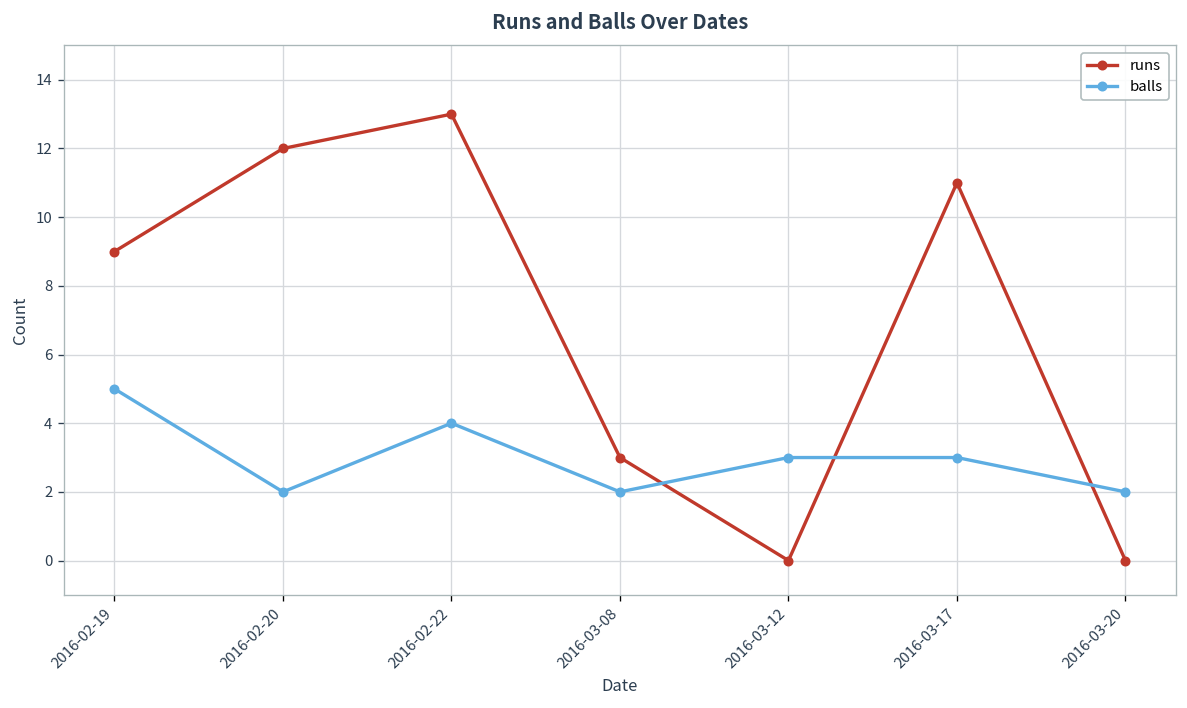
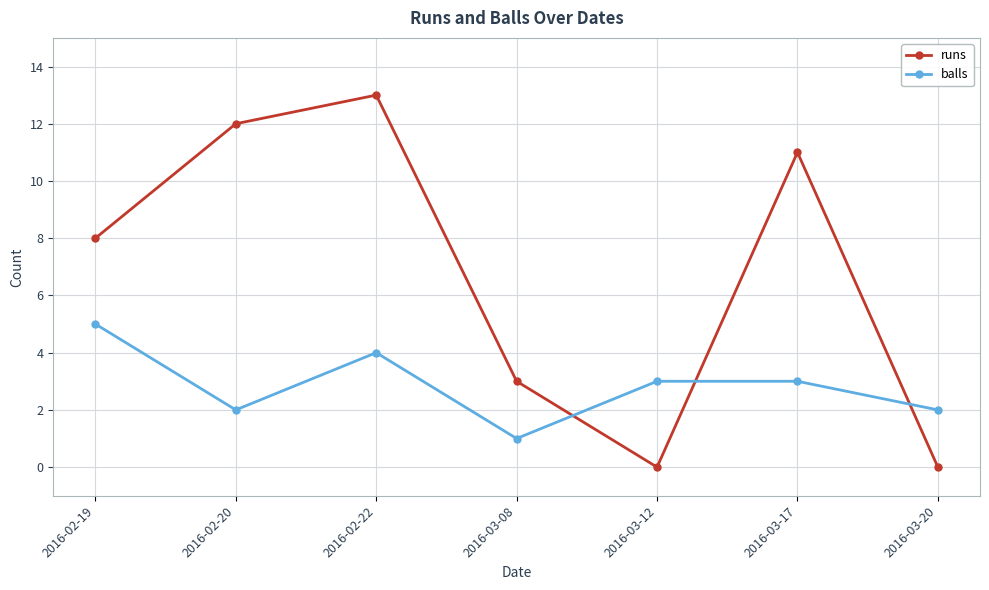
runs, 2016-02-19: 9 -> 8
balls, 2016-03-08: 2 -> 1
